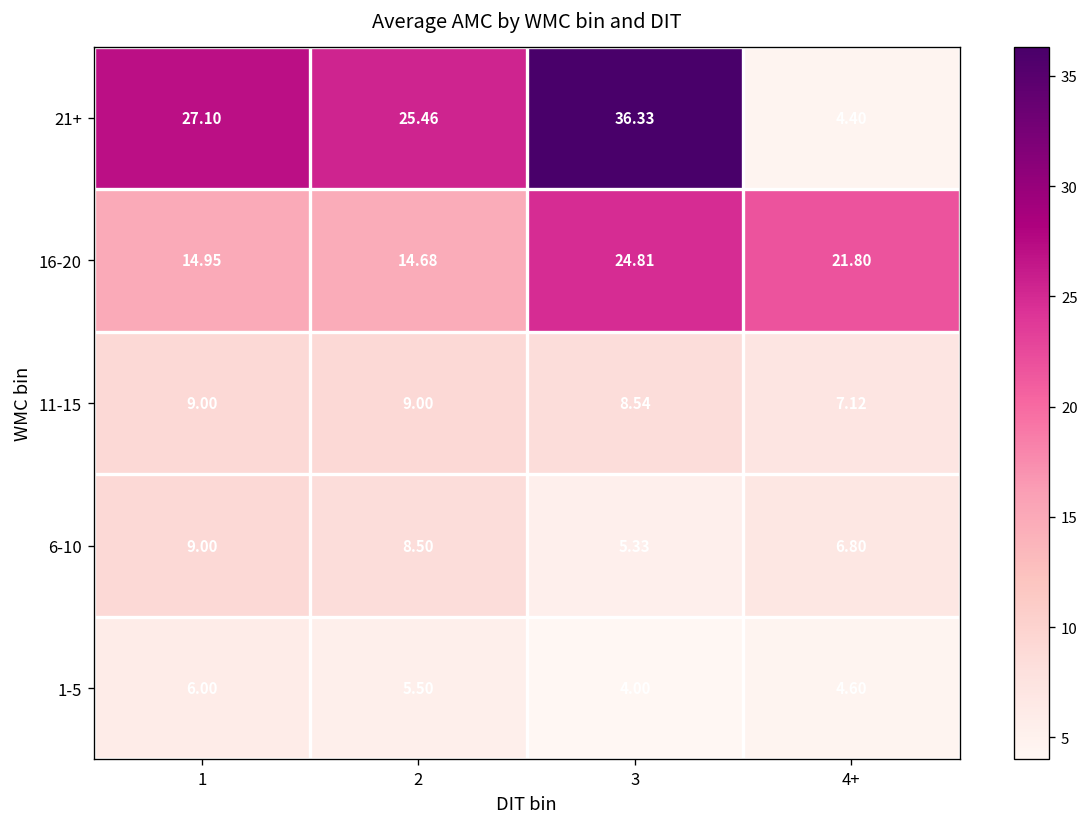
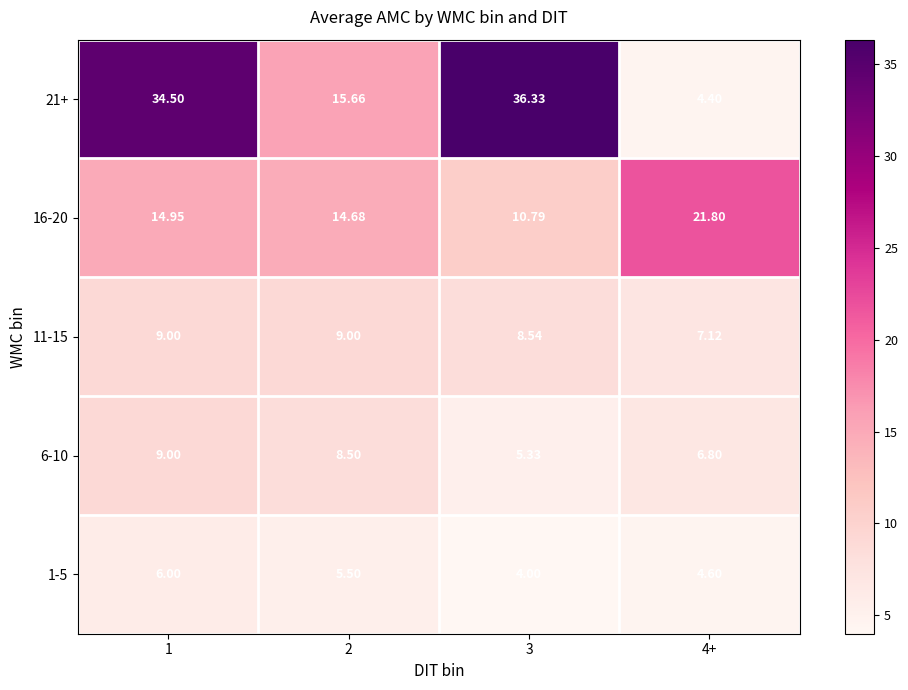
21+, 1: 27.10 -> 34.50
21+, 2: 25.46 -> 15.66
16-20, 3: 24.81 -> 10.79
